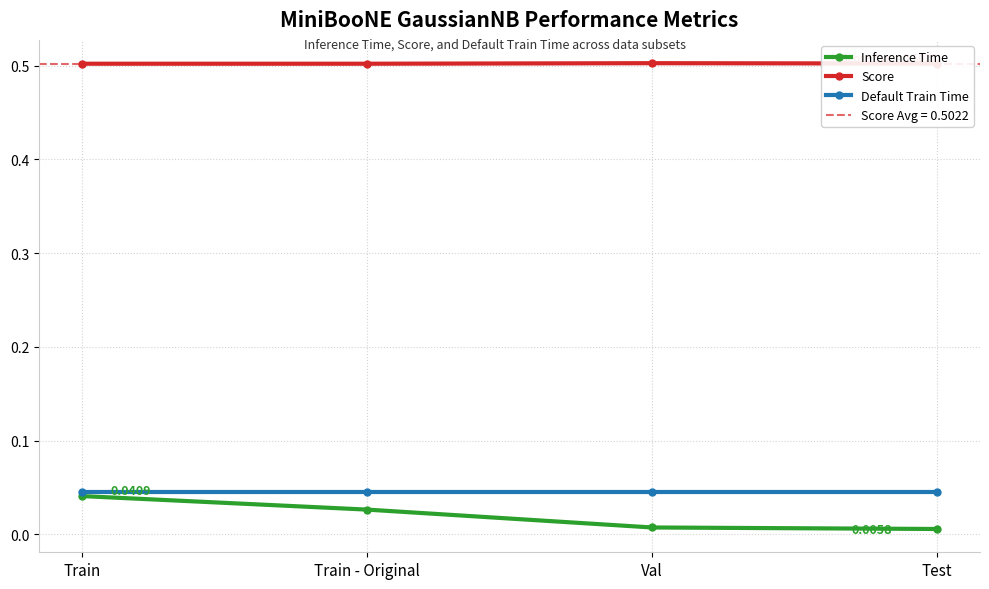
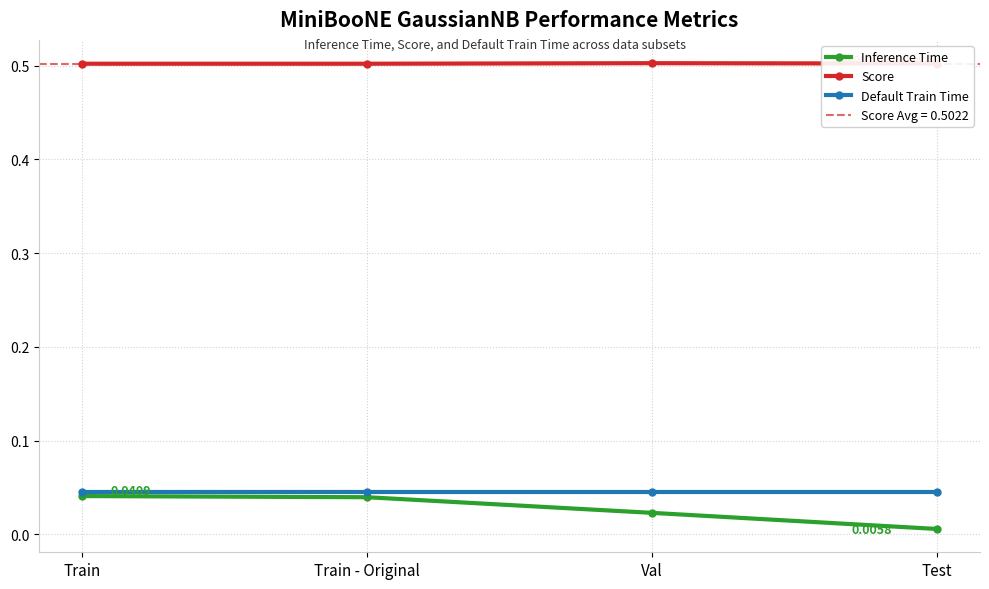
Inference Time, Train - Original: 0.03 -> 0.04
Inference Time, Val: 0.01 -> 0.02
